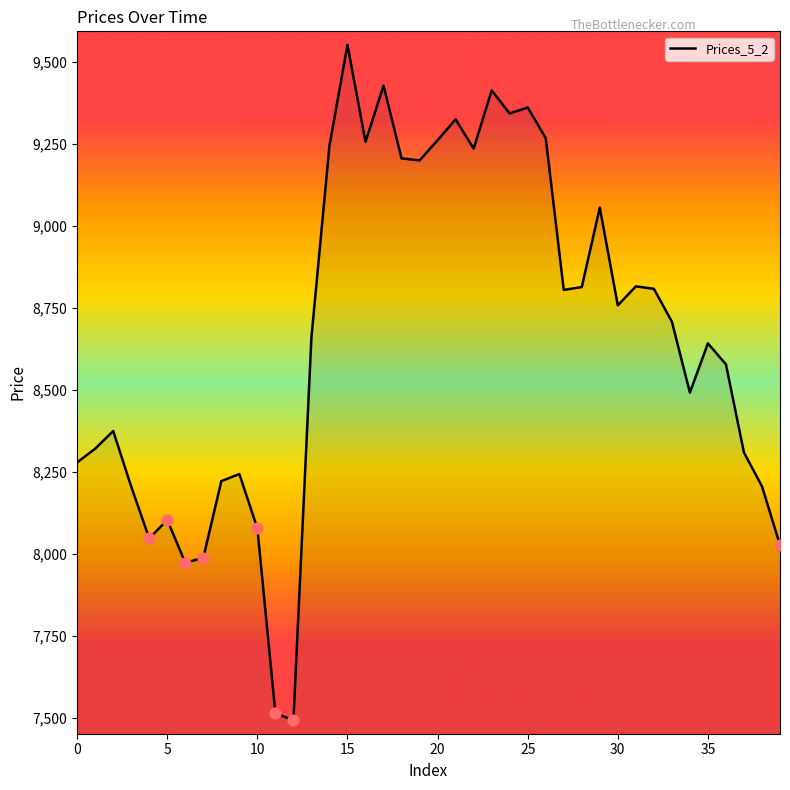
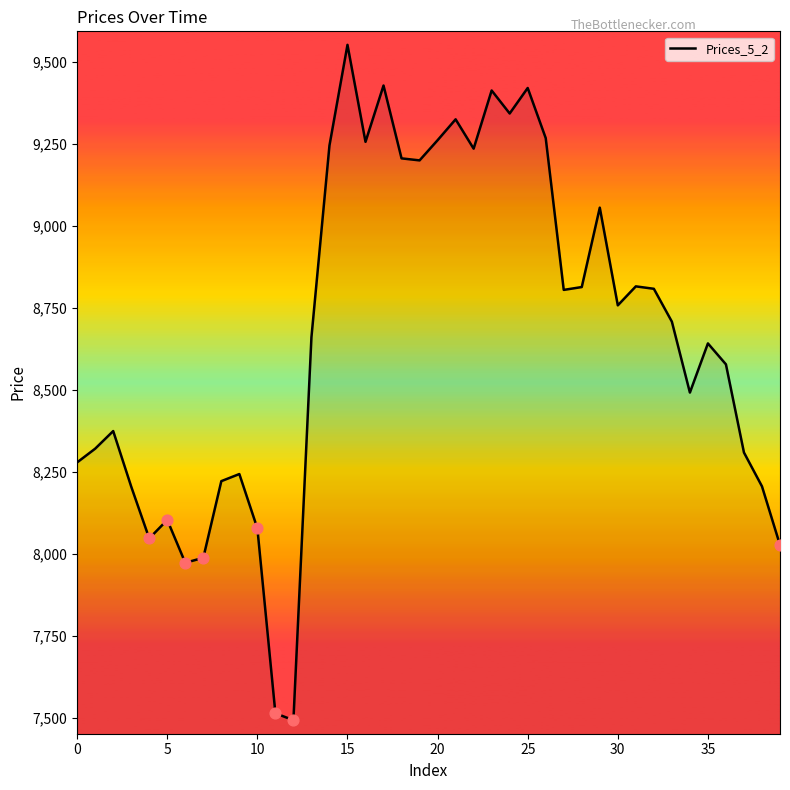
Prices_5_2, 25: 9,360 -> 9,420
